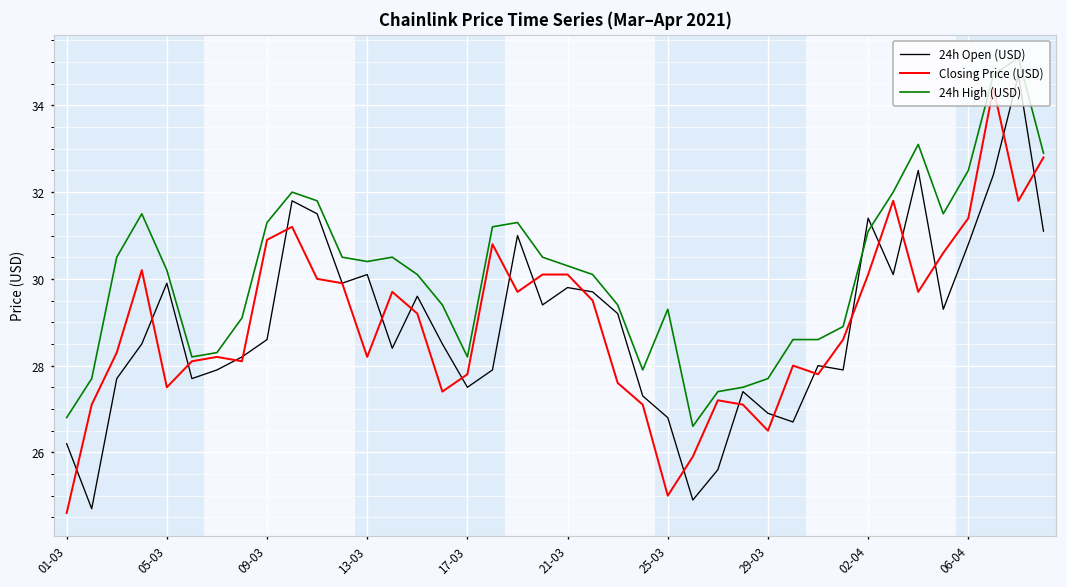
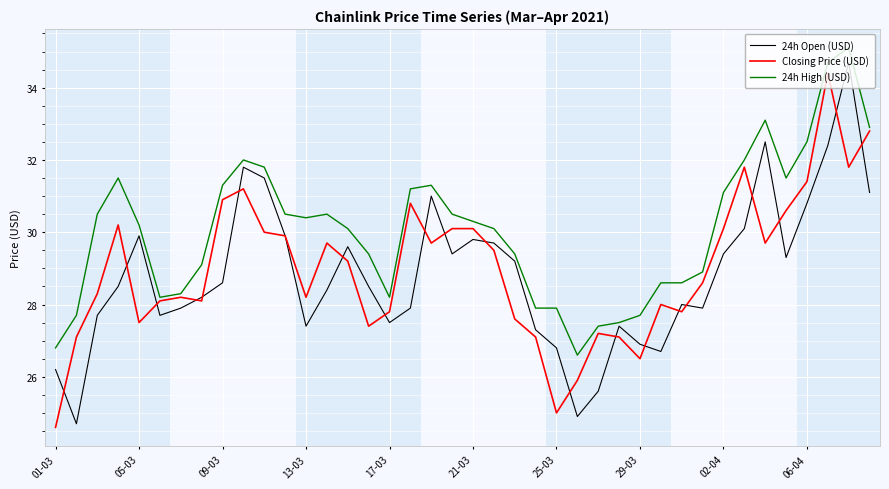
24h Open (USD), 13-03: 30.1 -> 27.4
24h High (USD), 25-03: 29.3 -> 27.9
24h Open (USD), 02-04: 31.4 -> 29.4
